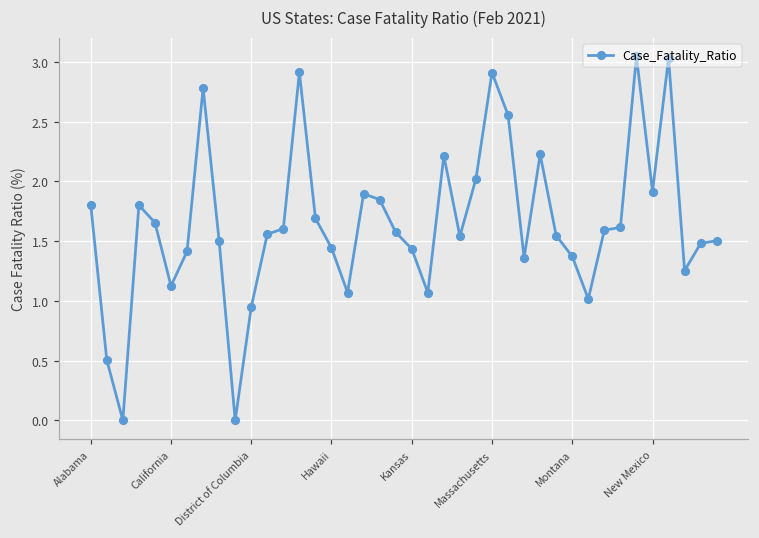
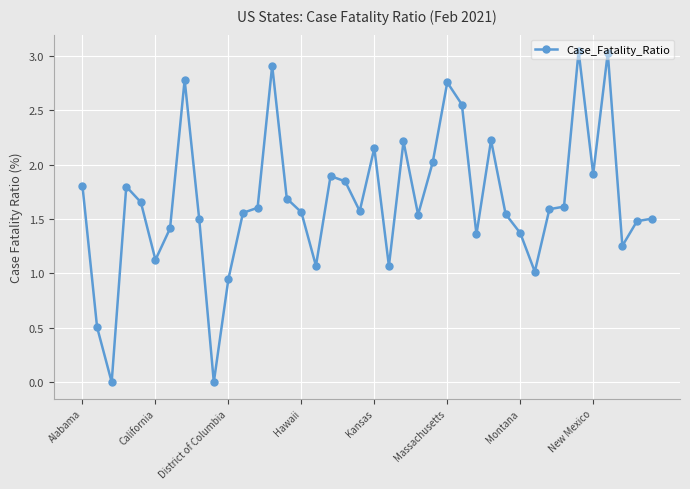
Hawaii: 1.44 -> 1.56
Kansas: 1.44 -> 2.15
Massachusetts: 2.91 -> 2.76
